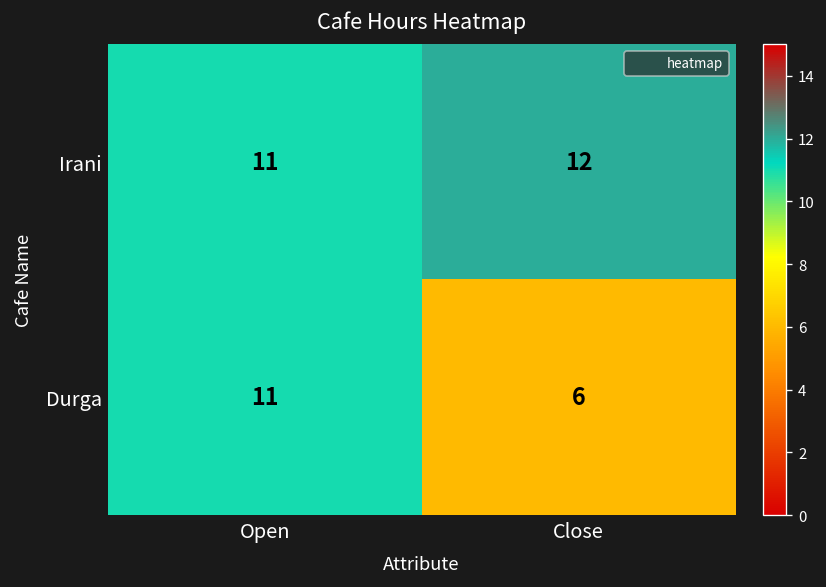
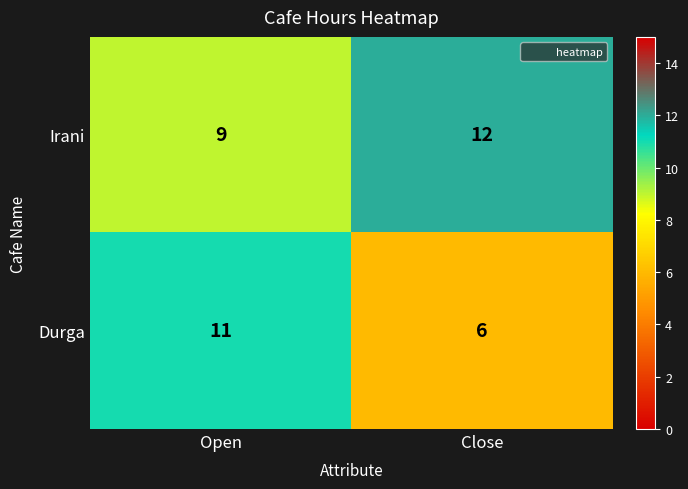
Irani, Open: 11 -> 9
